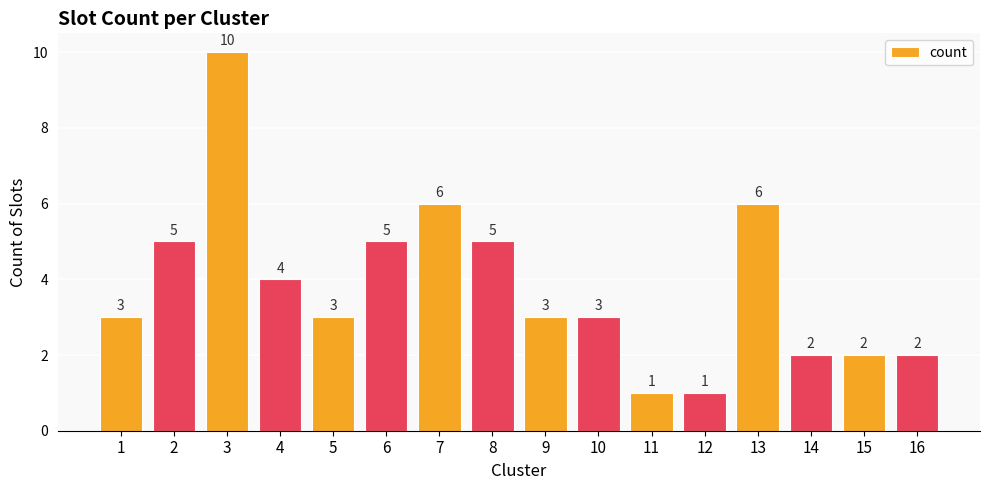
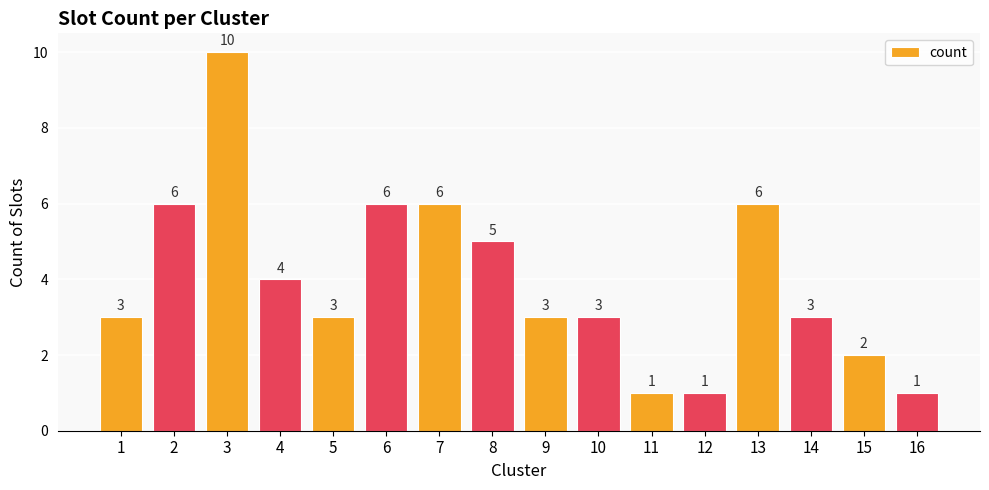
2: 5 -> 6
6: 5 -> 6
14: 2 -> 3
16: 2 -> 1
